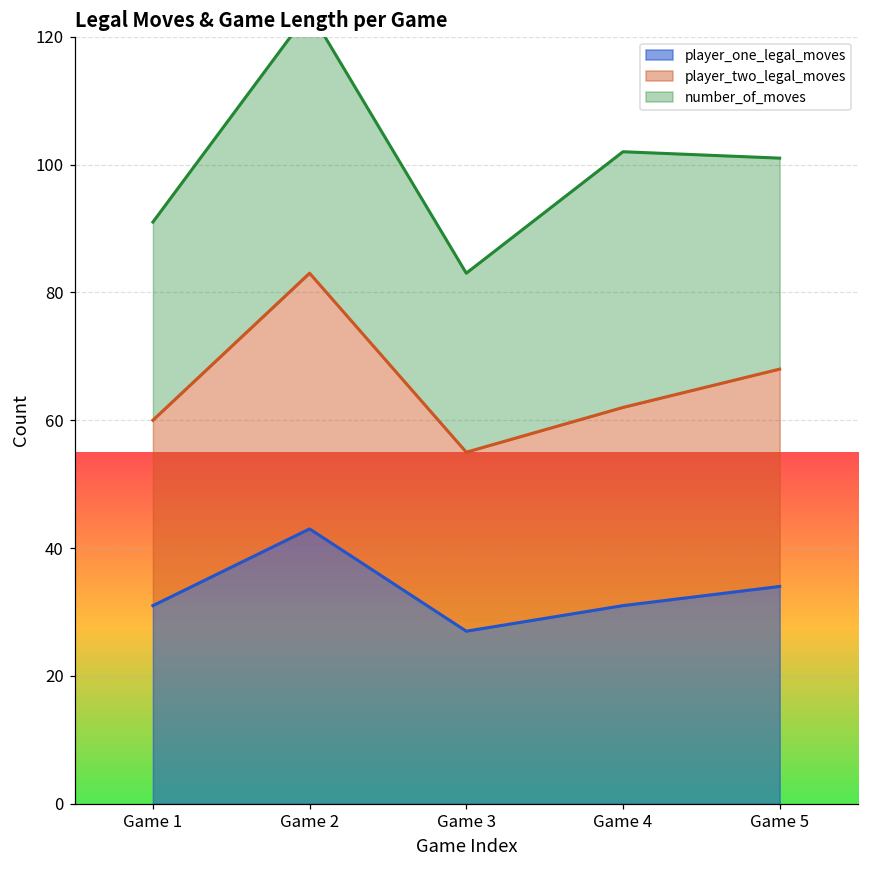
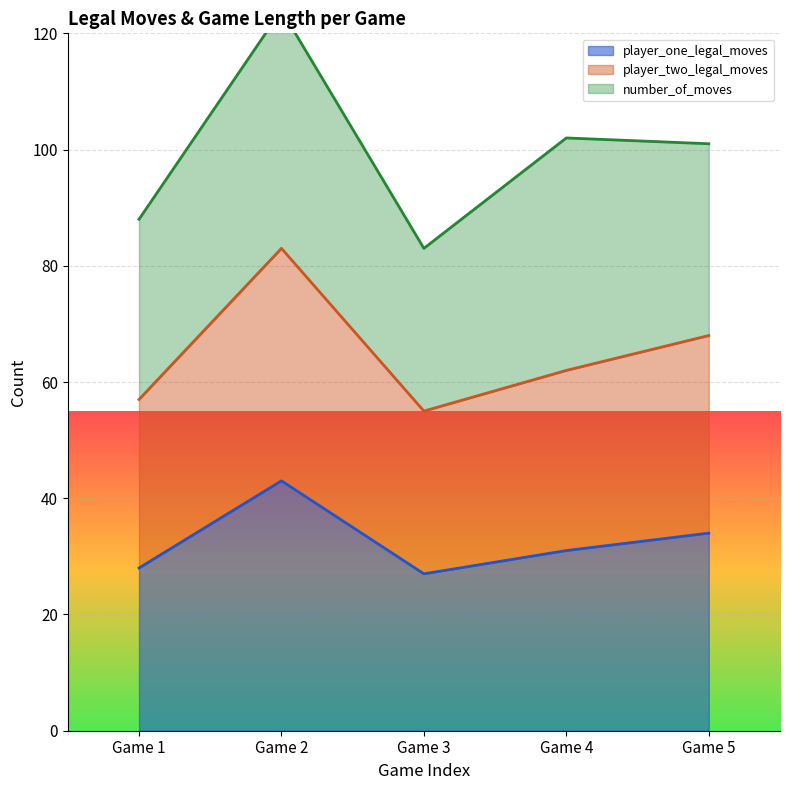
player_one_legal_moves, Game 1: 31 -> 28
